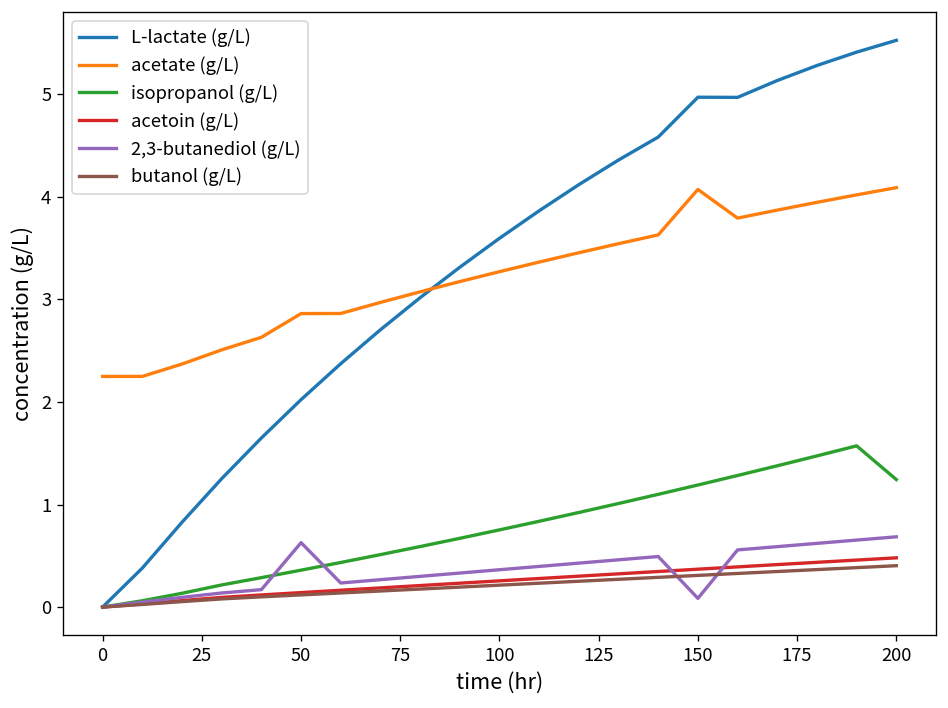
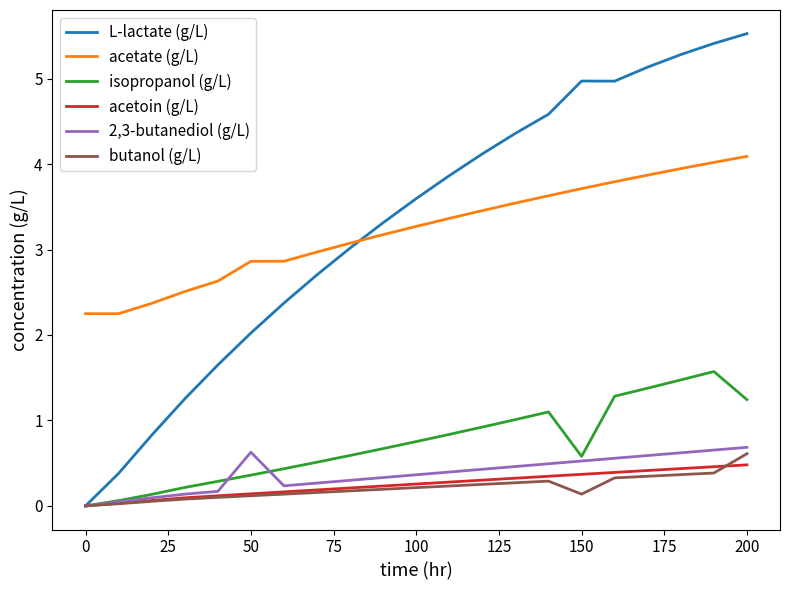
acetate (g/L), 150: 4.1 -> 3.7
isopropanol (g/L), 150: 1.2 -> 0.6
2,3-butanediol (g/L), 150: 0.1 -> 0.5
butanol (g/L), 150: 0.3 -> 0.1
butanol (g/L), 200: 0.4 -> 0.6
